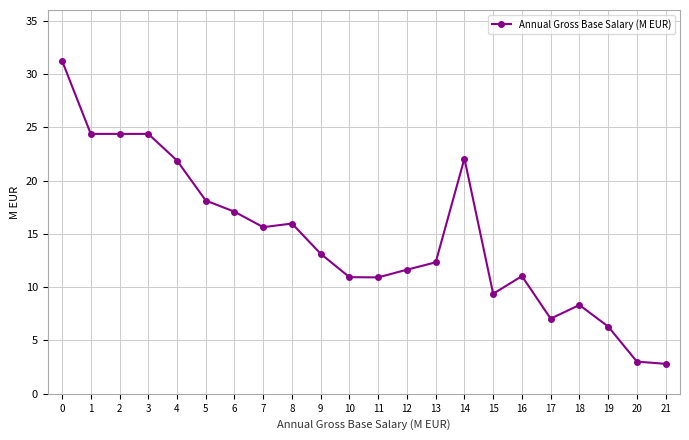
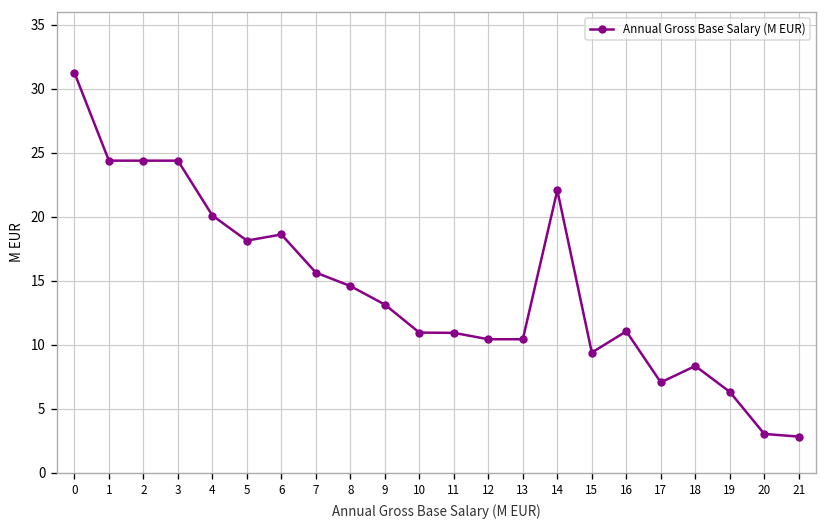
4: 21.9 -> 20.1
6: 17.1 -> 18.6
8: 16.0 -> 14.6
12: 11.6 -> 10.4
13: 12.3 -> 10.4
